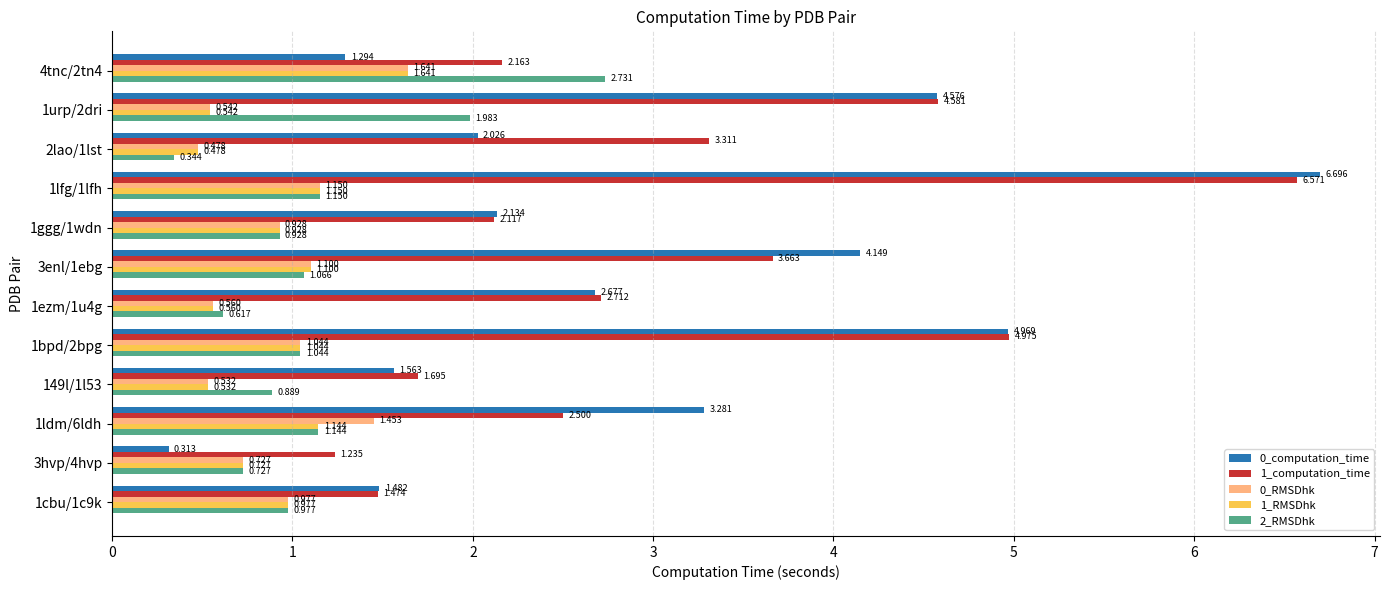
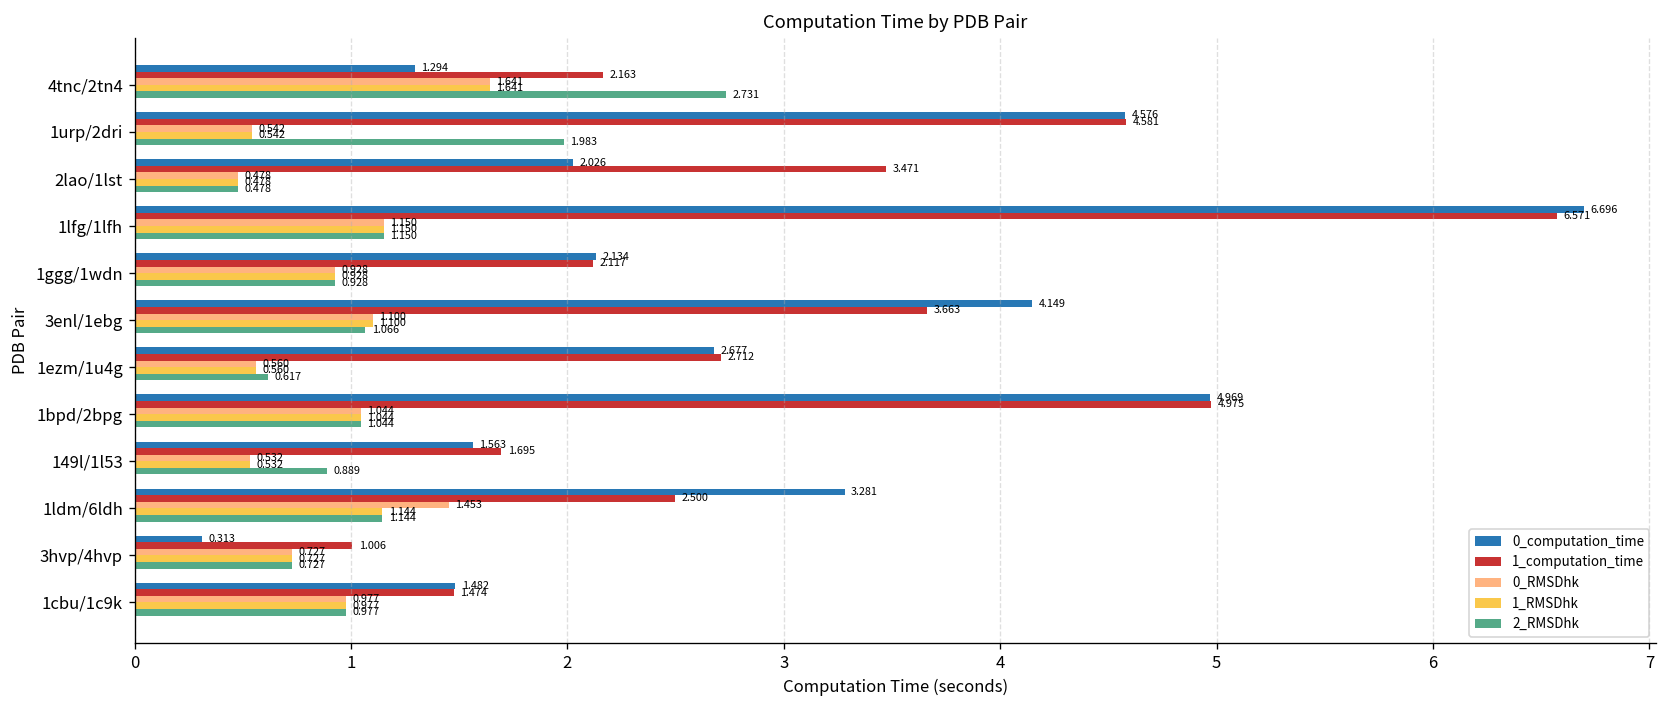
1_computation_time, 2lao/1lst: 3.311 -> 3.471
2_RMSDhk, 2lao/1lst: 0.344 -> 0.478
1_computation_time, 3hvp/4hvp: 1.235 -> 1.006
